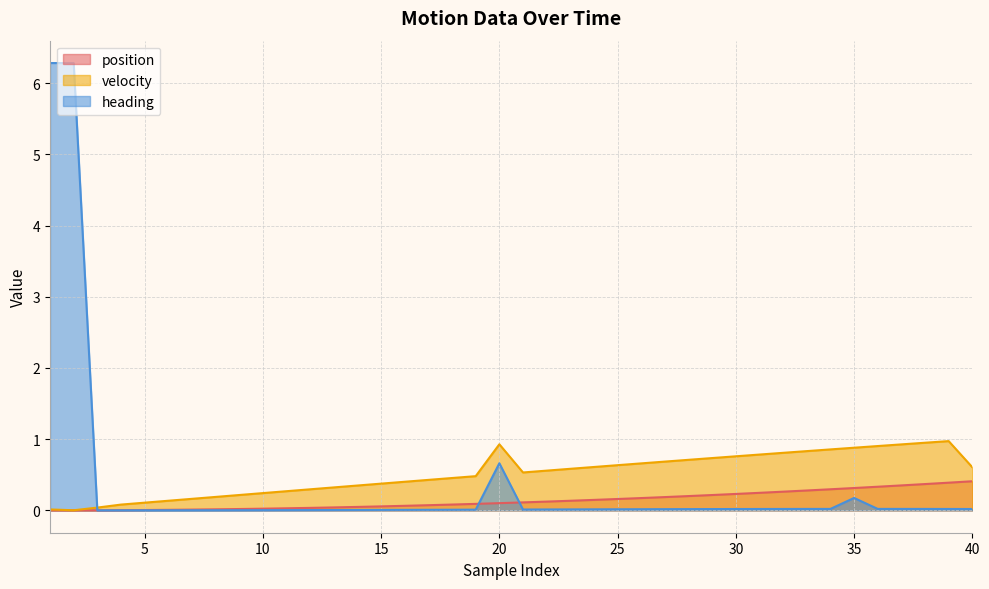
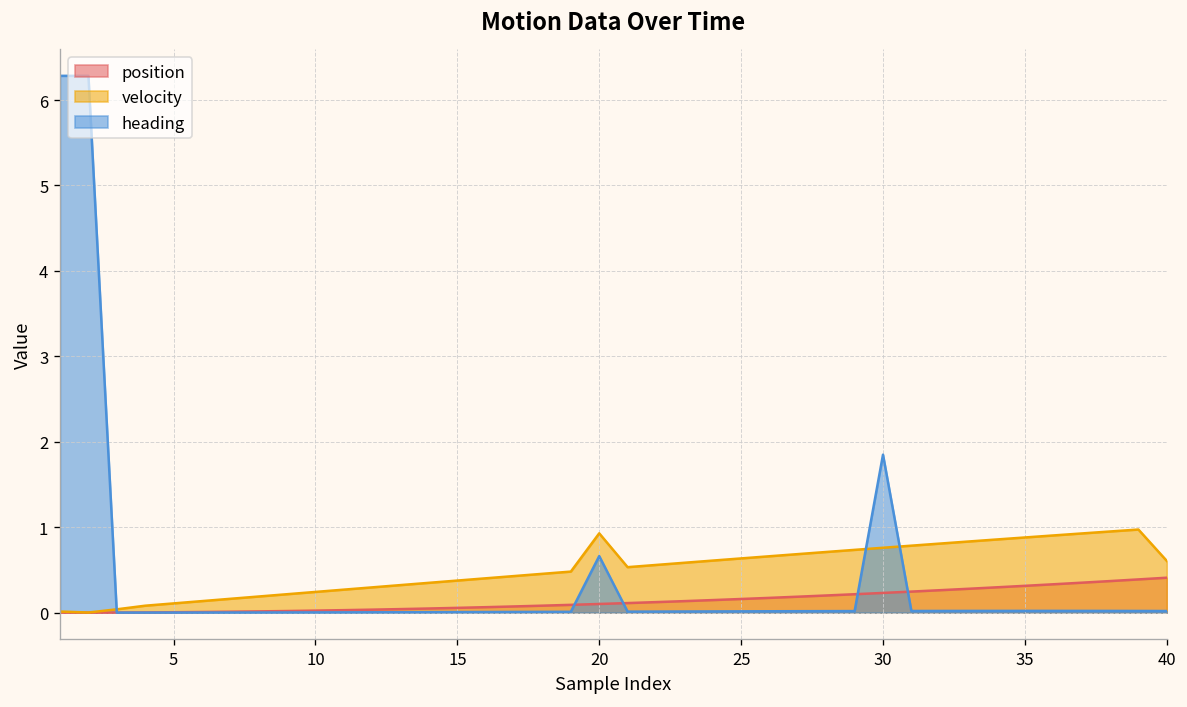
heading, 30: 0.0 -> 1.8
heading, 35: 0.2 -> 0.0
